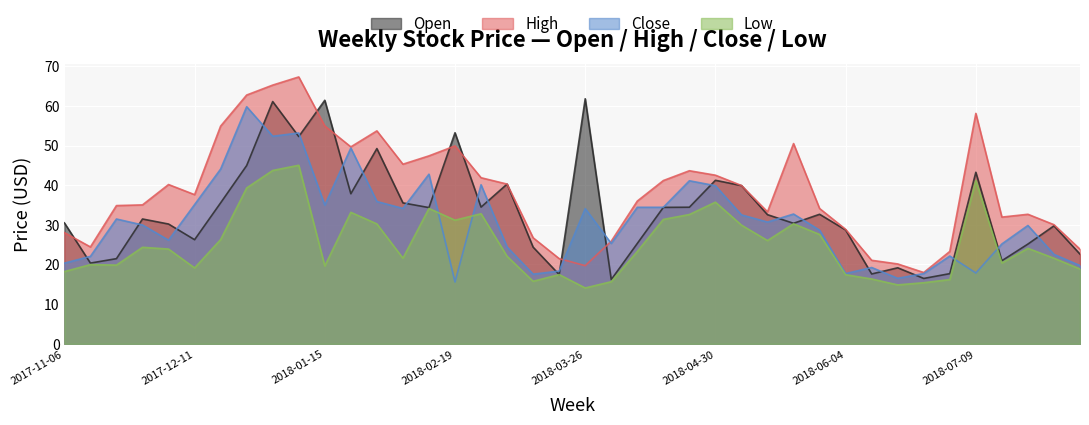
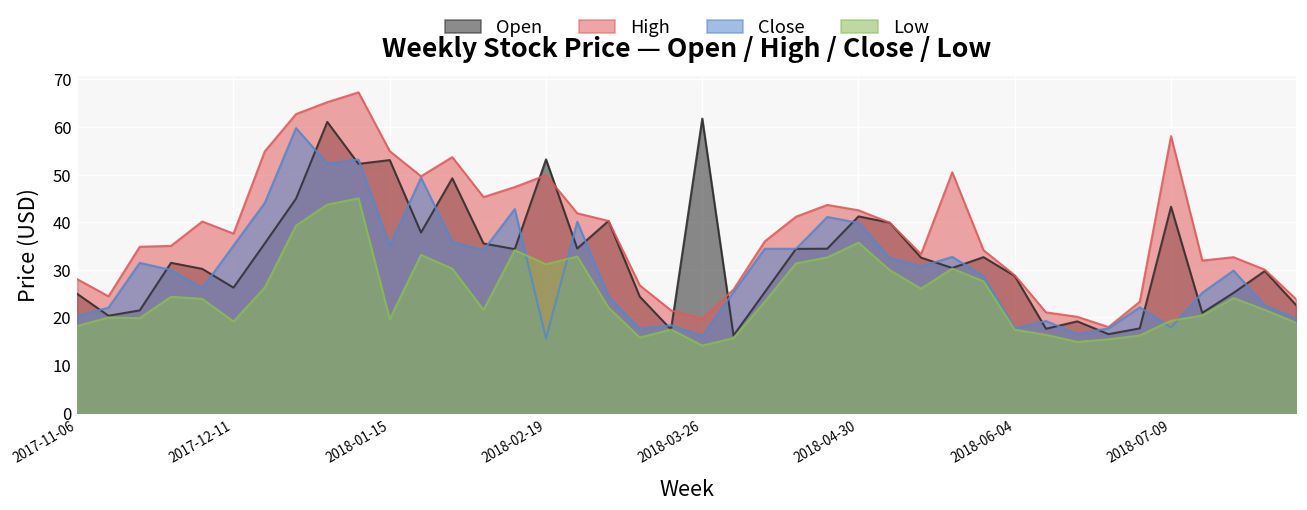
Open, 2017-11-06: 30 -> 25
Open, 2018-01-15: 61 -> 53
Close, 2018-03-26: 34 -> 16
Low, 2018-07-09: 41 -> 19
